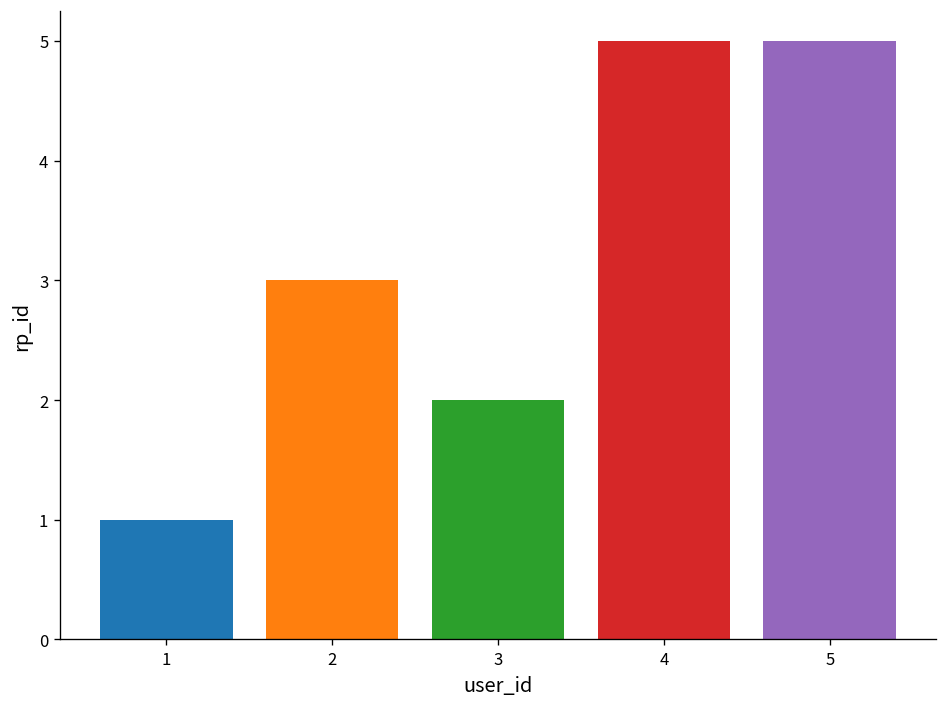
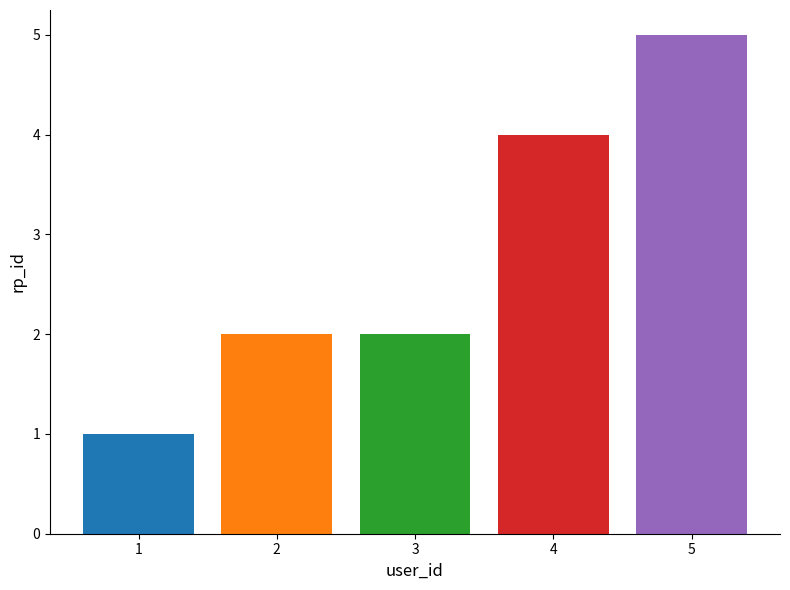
2: 3 -> 2
4: 5 -> 4
